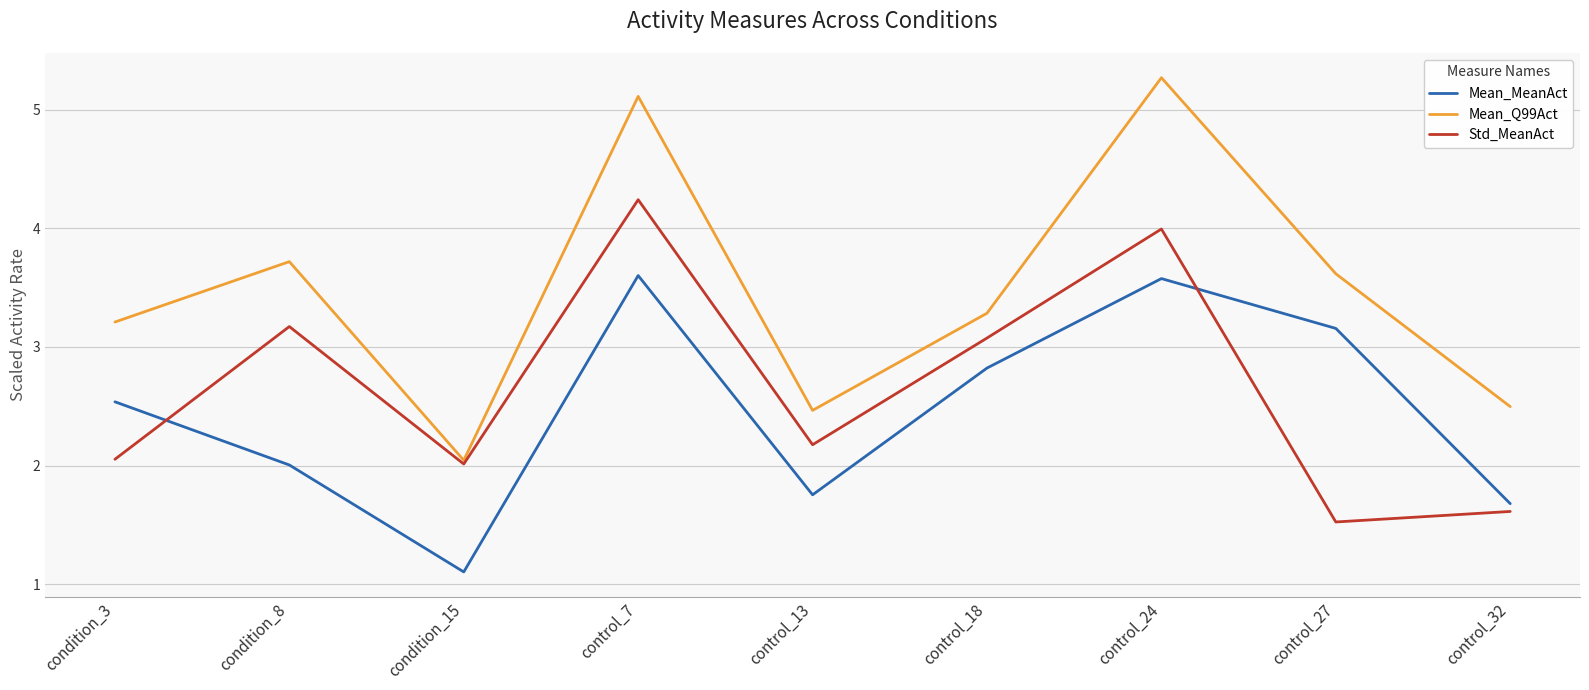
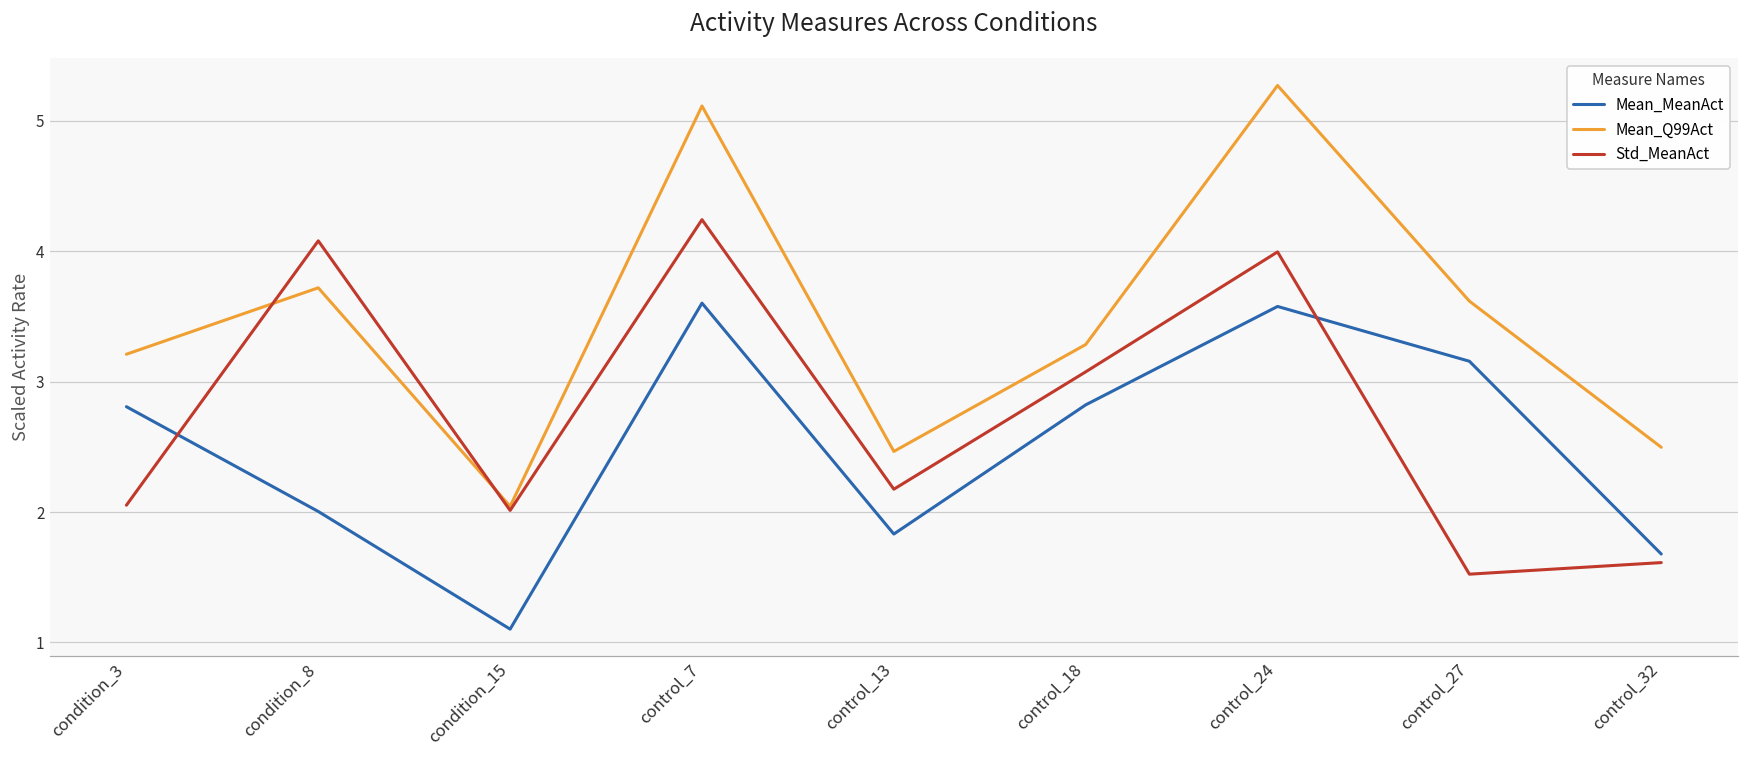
Mean_MeanAct, condition_3: 2.54 -> 2.81
Std_MeanAct, condition_8: 3.17 -> 4.08
Mean_MeanAct, control_13: 1.75 -> 1.83
